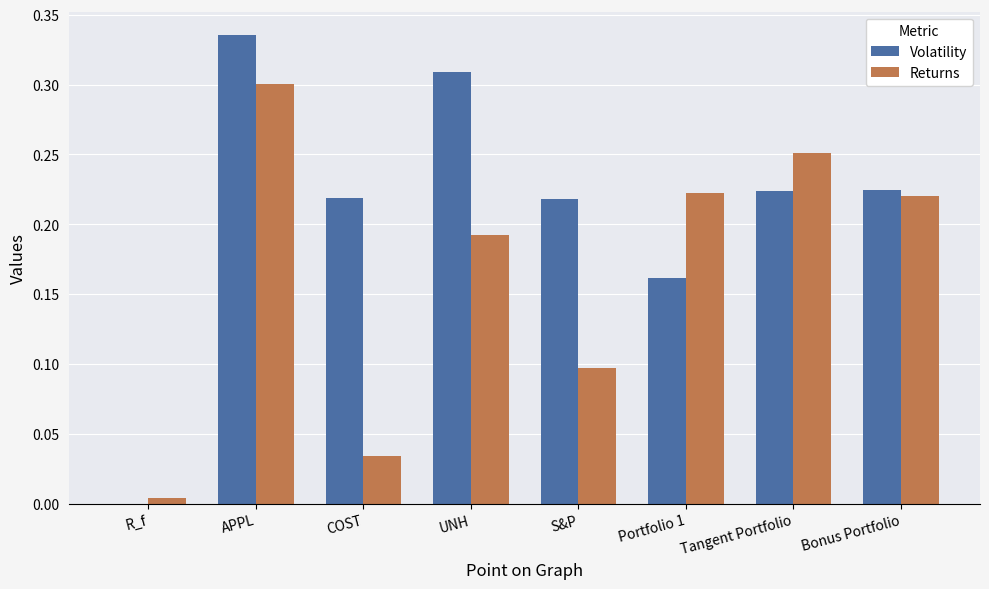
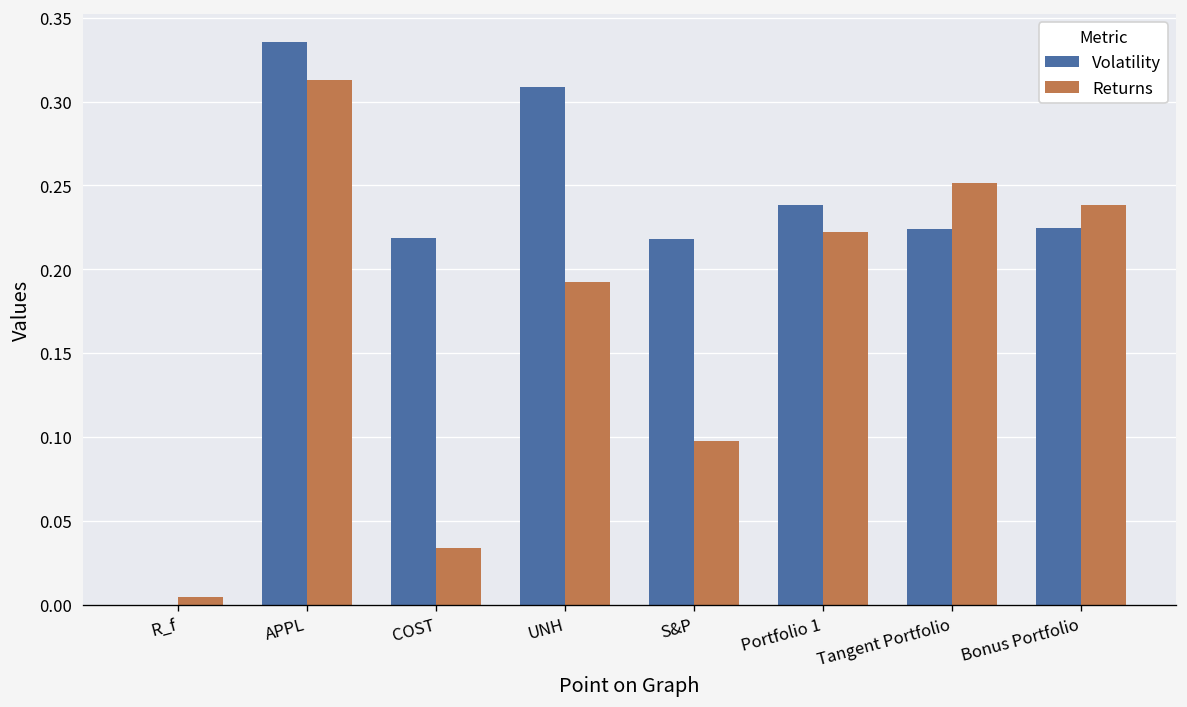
Returns, APPL: 0.300 -> 0.313
Volatility, Portfolio 1: 0.161 -> 0.238
Returns, Bonus Portfolio: 0.220 -> 0.238
